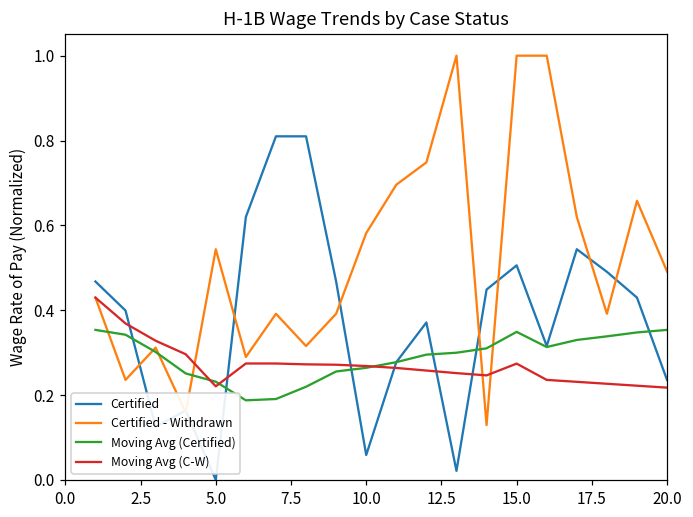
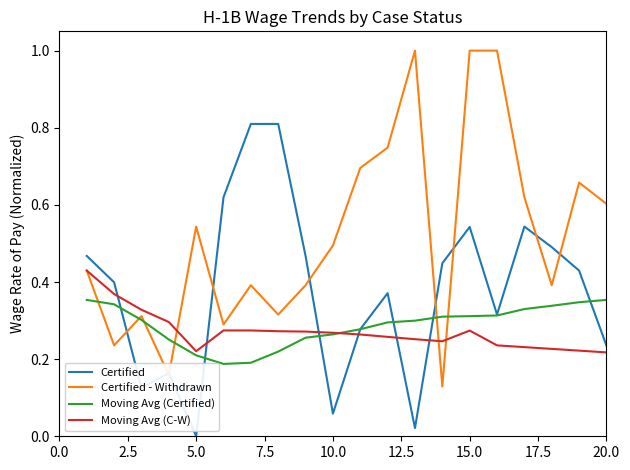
Moving Avg (Certified), 5.0: 0.23 -> 0.21
Certified - Withdrawn, 10.0: 0.58 -> 0.49
Certified, 15.0: 0.51 -> 0.54
Moving Avg (Certified), 15.0: 0.35 -> 0.31
Certified - Withdrawn, 20.0: 0.49 -> 0.60
